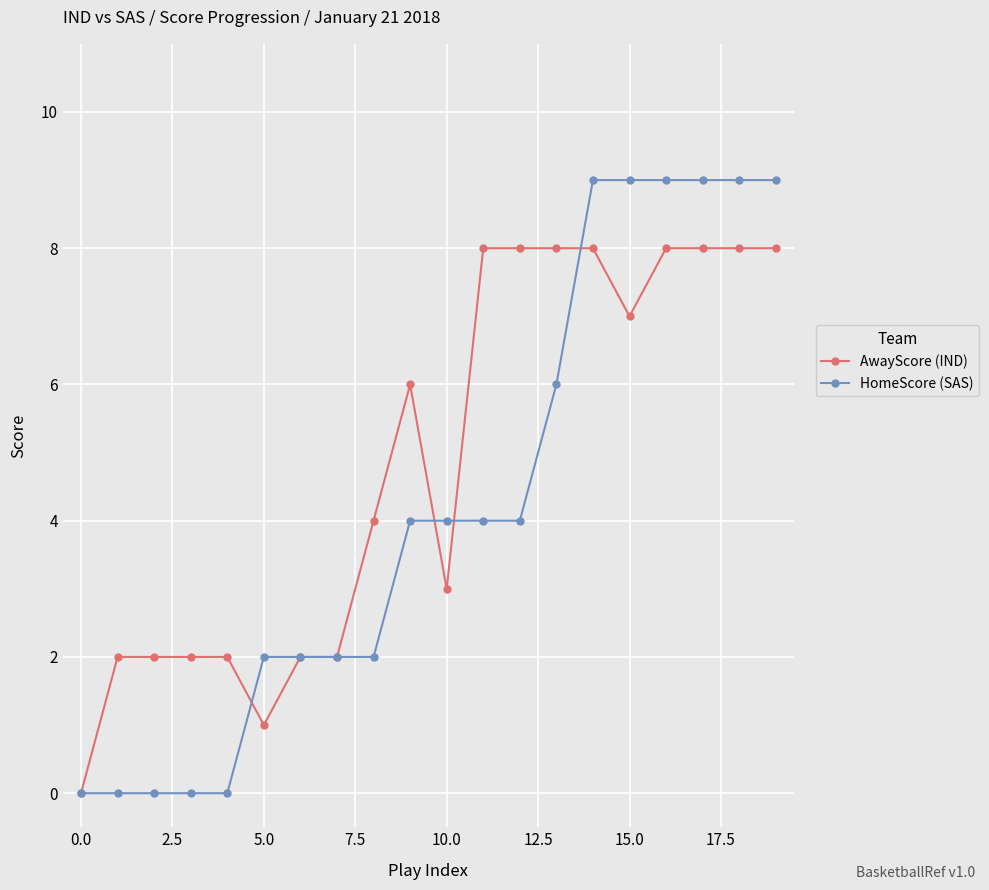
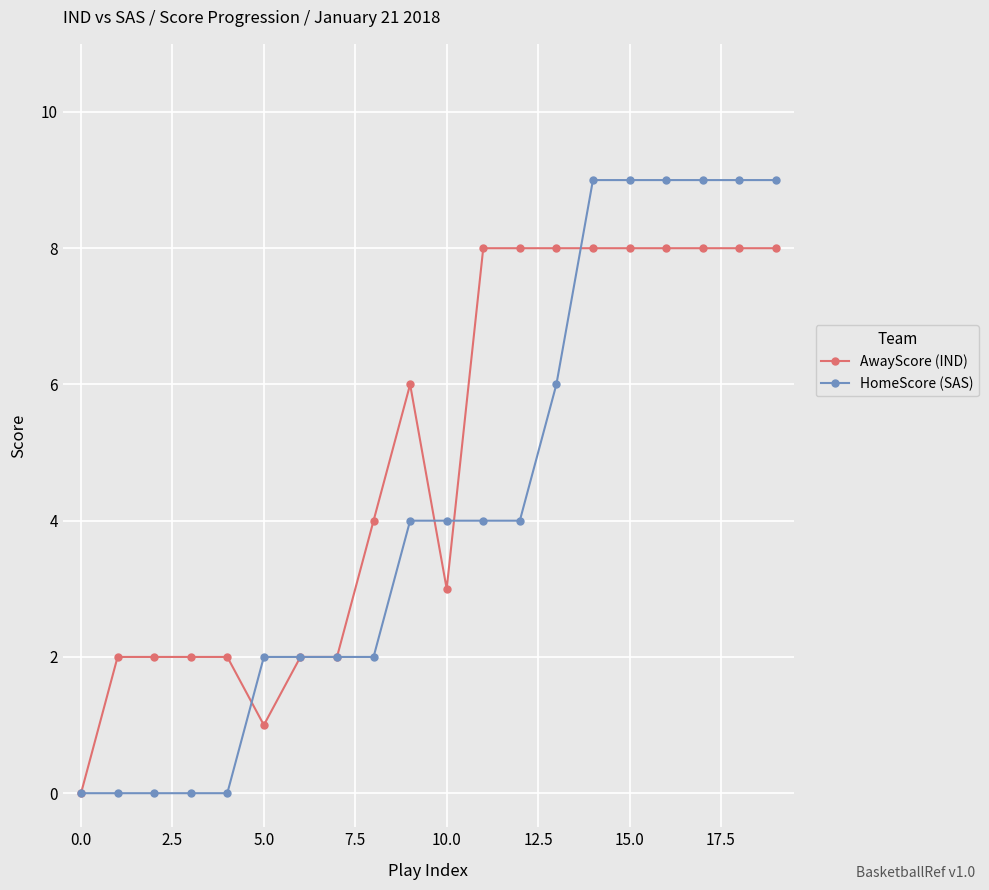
AwayScore (IND), 15.0: 7 -> 8
